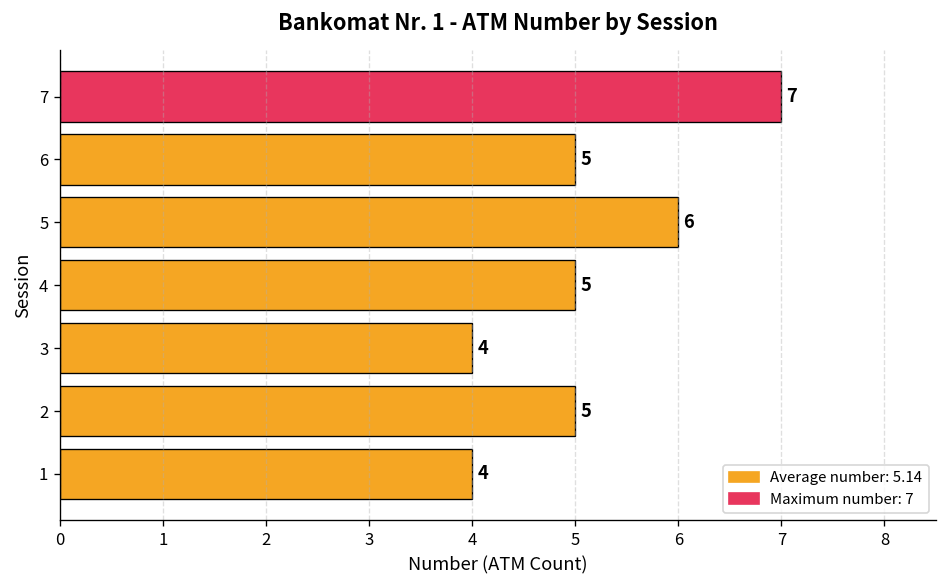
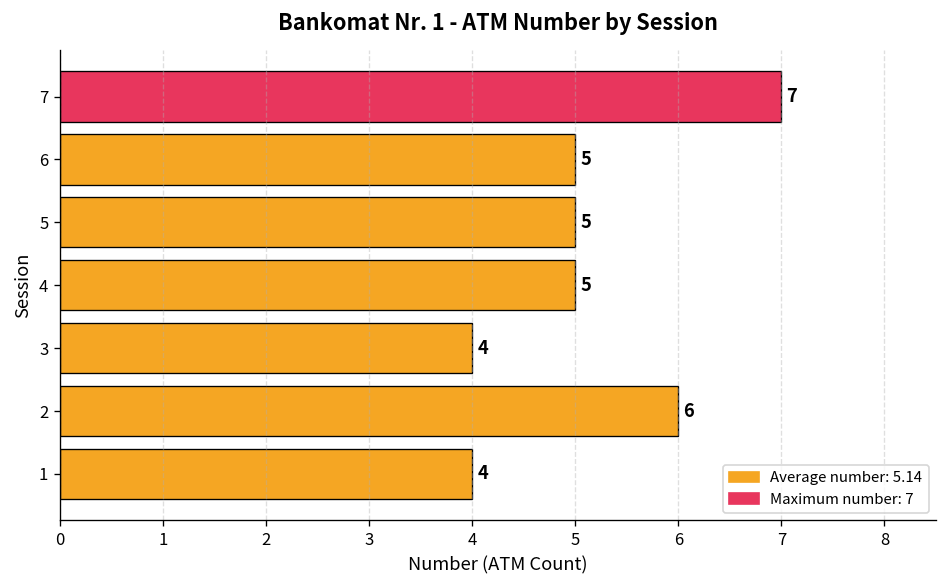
5: 6 -> 5
2: 5 -> 6
